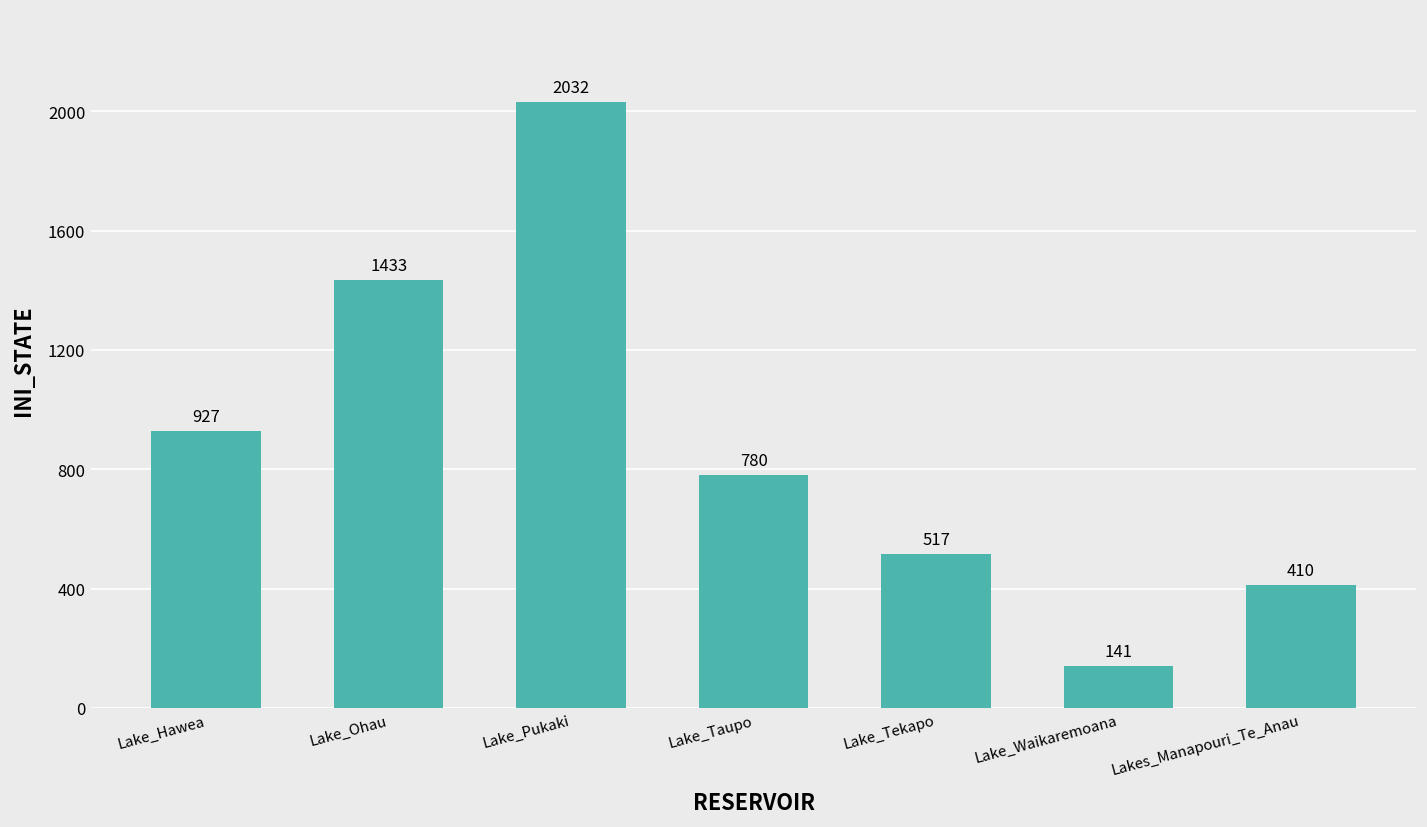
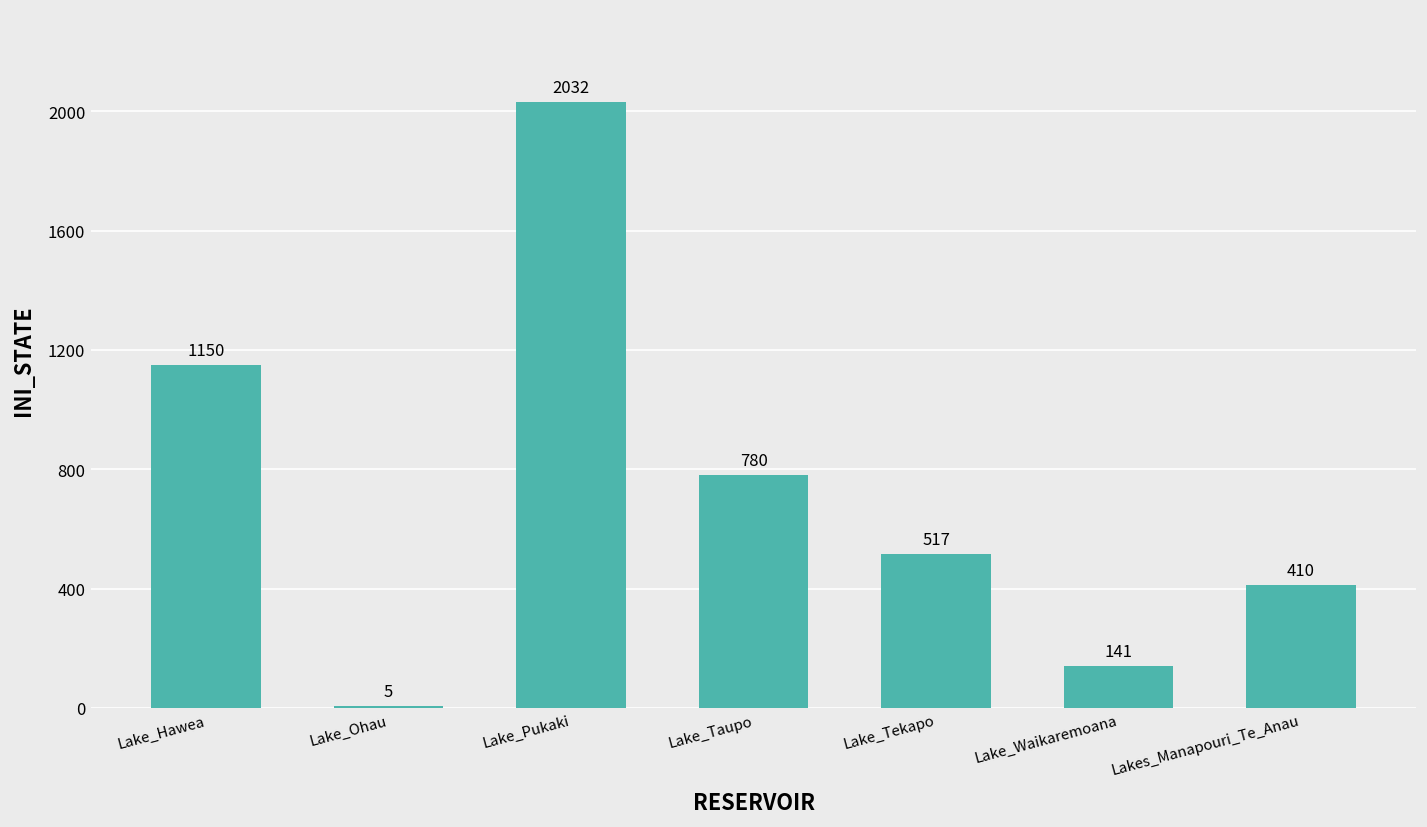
Lake_Hawea: 927 -> 1150
Lake_Ohau: 1433 -> 5
